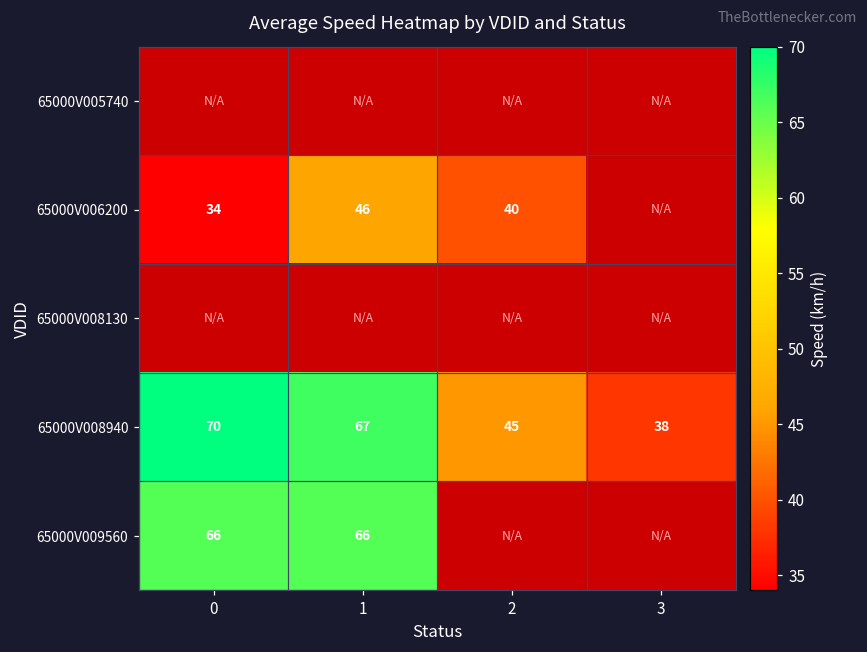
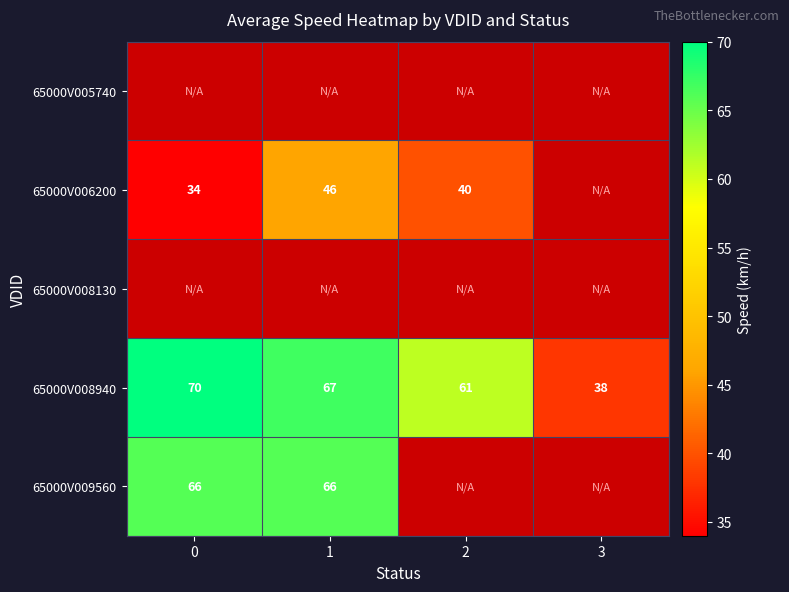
65000V008940, 2: 45 -> 61
